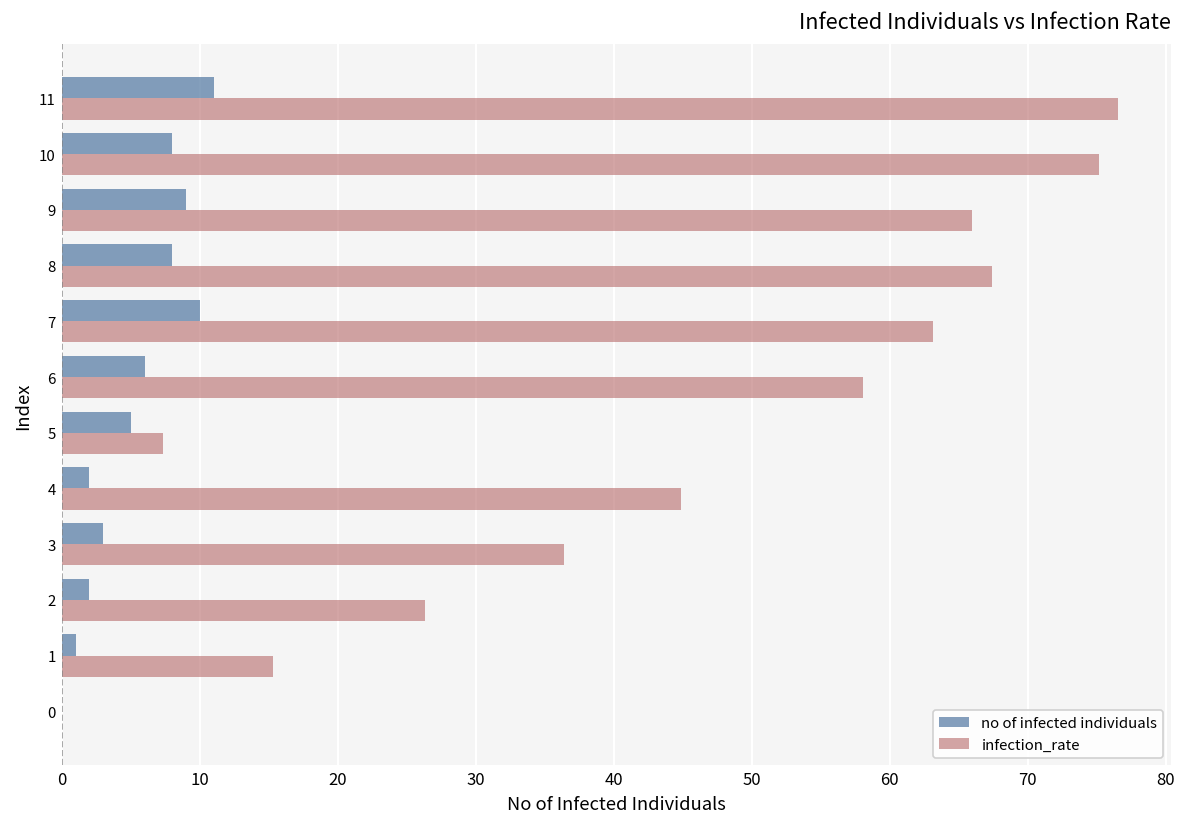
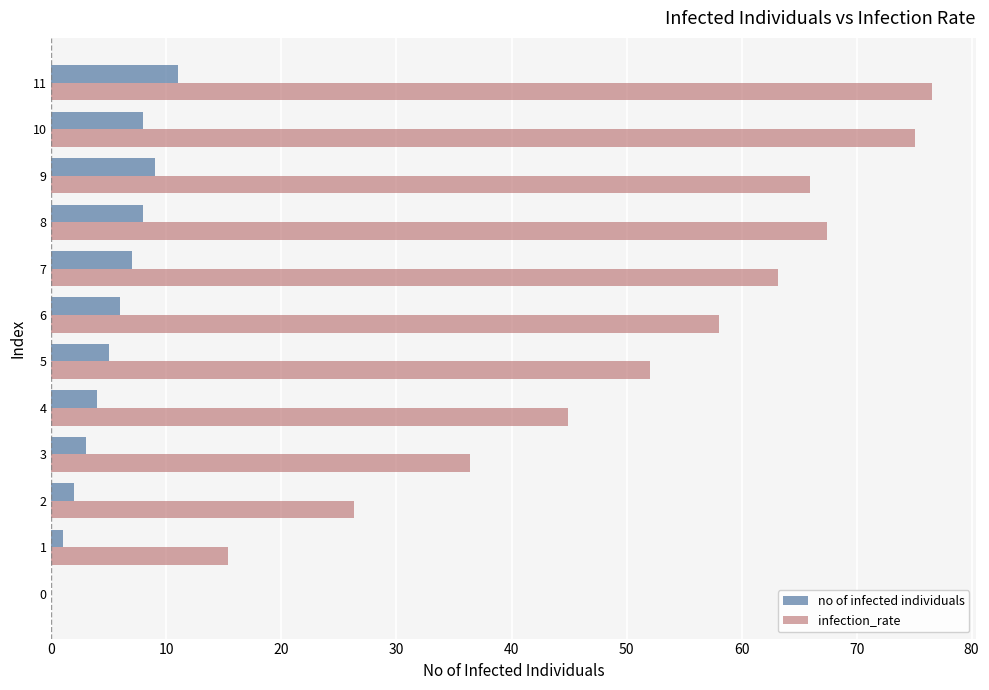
no of infected individuals, 7: 10 -> 7
infection_rate, 5: 7.3 -> 52.1
no of infected individuals, 4: 2 -> 4
